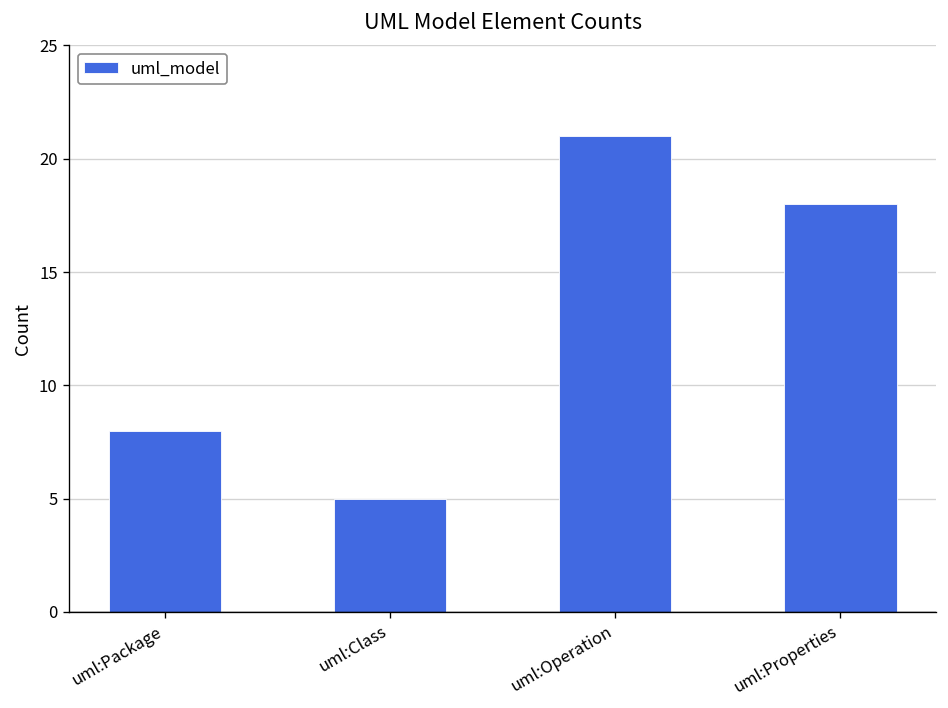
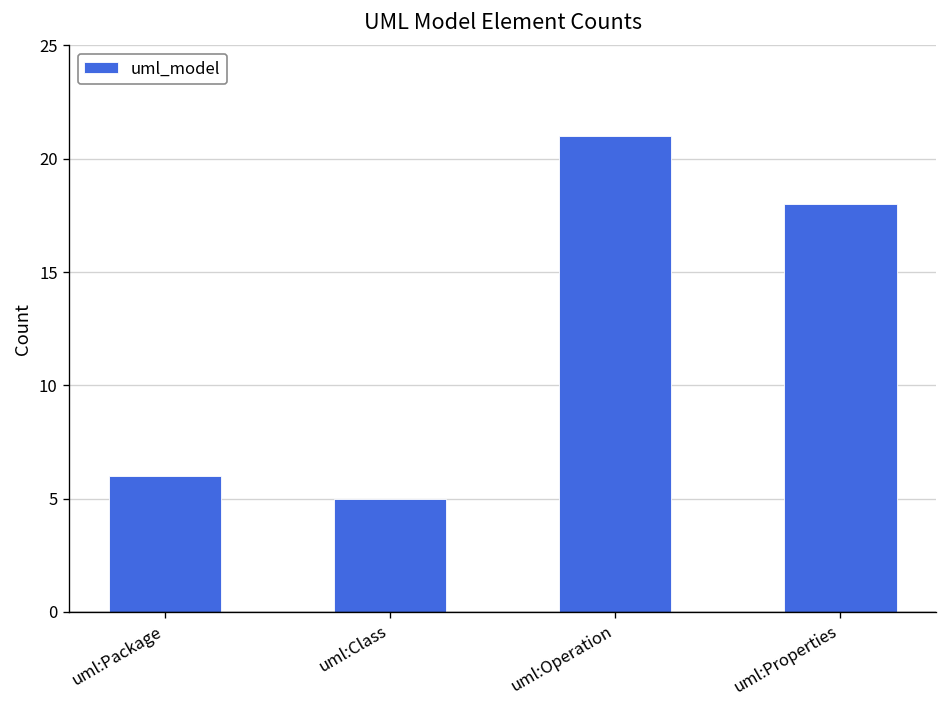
uml:Package: 8 -> 6
